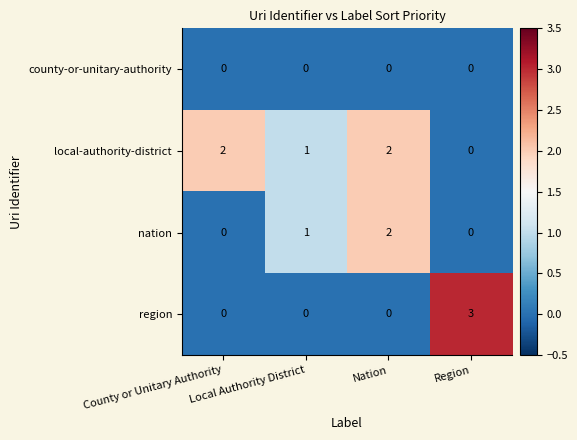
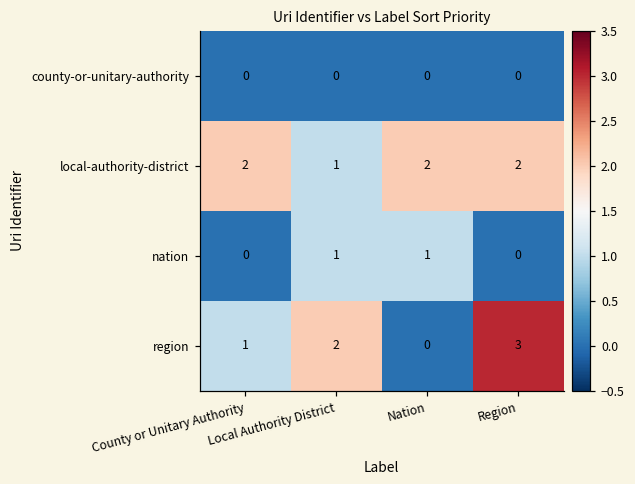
local-authority-district, Region: 0 -> 2
nation, Nation: 2 -> 1
region, County or Unitary Authority: 0 -> 1
region, Local Authority District: 0 -> 2
